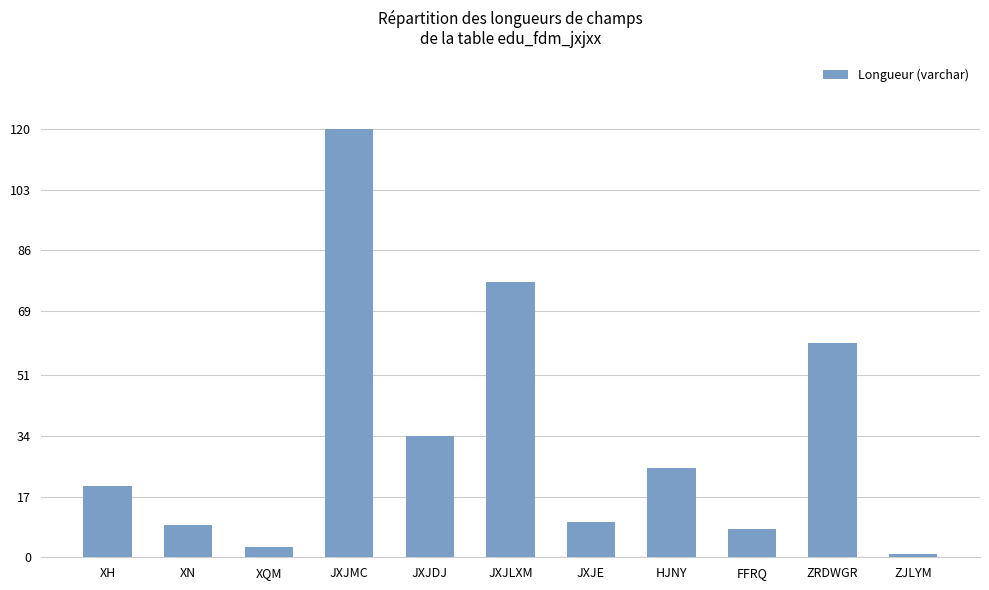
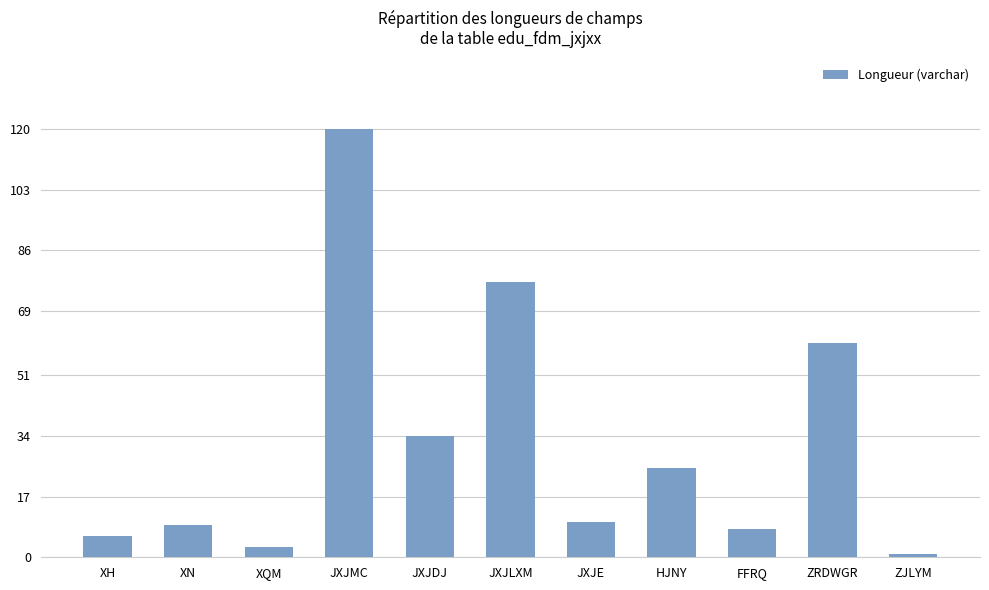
XH: 20 -> 6
